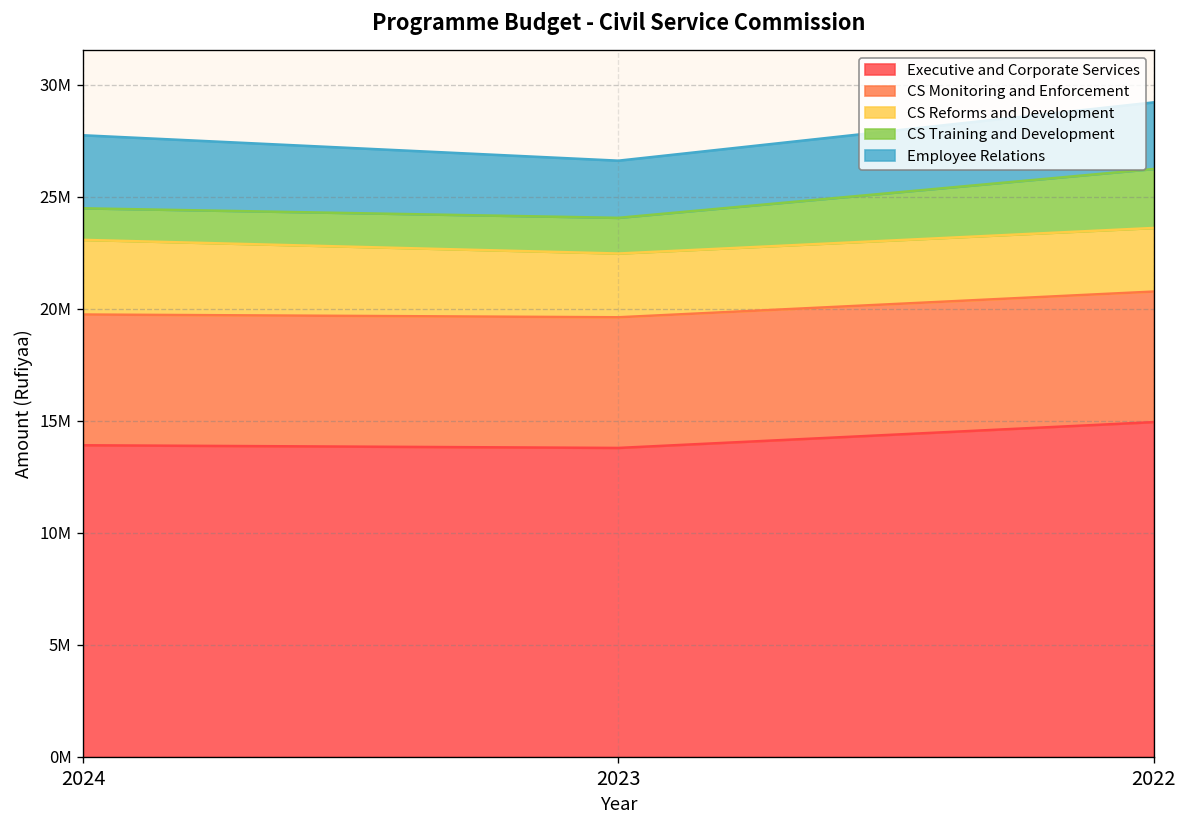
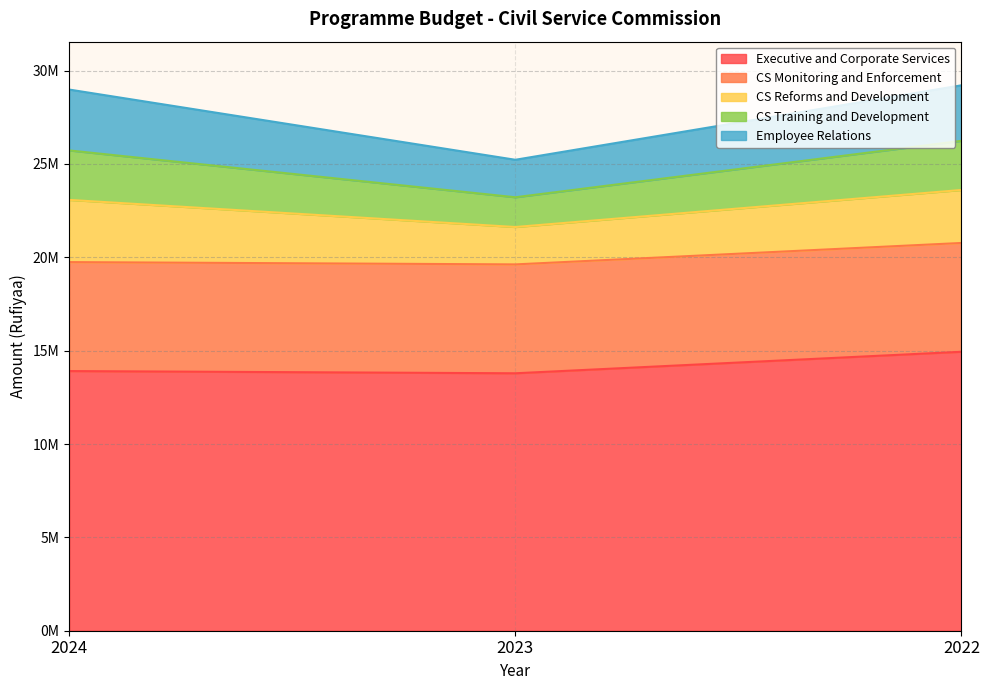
CS Training and Development, 2024: 1400000 -> 2600000
CS Reforms and Development, 2023: 2800000 -> 2000000
Employee Relations, 2023: 2600000 -> 2000000
